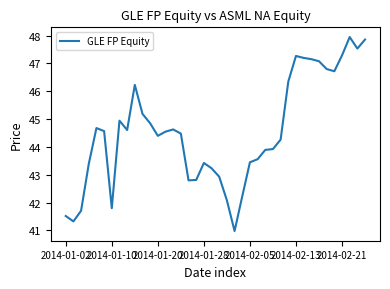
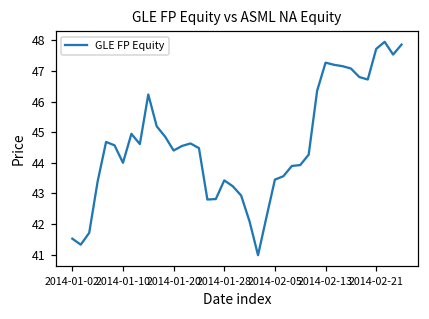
2014-01-10: 41.8 -> 44.0
2014-02-21: 47.3 -> 47.7
